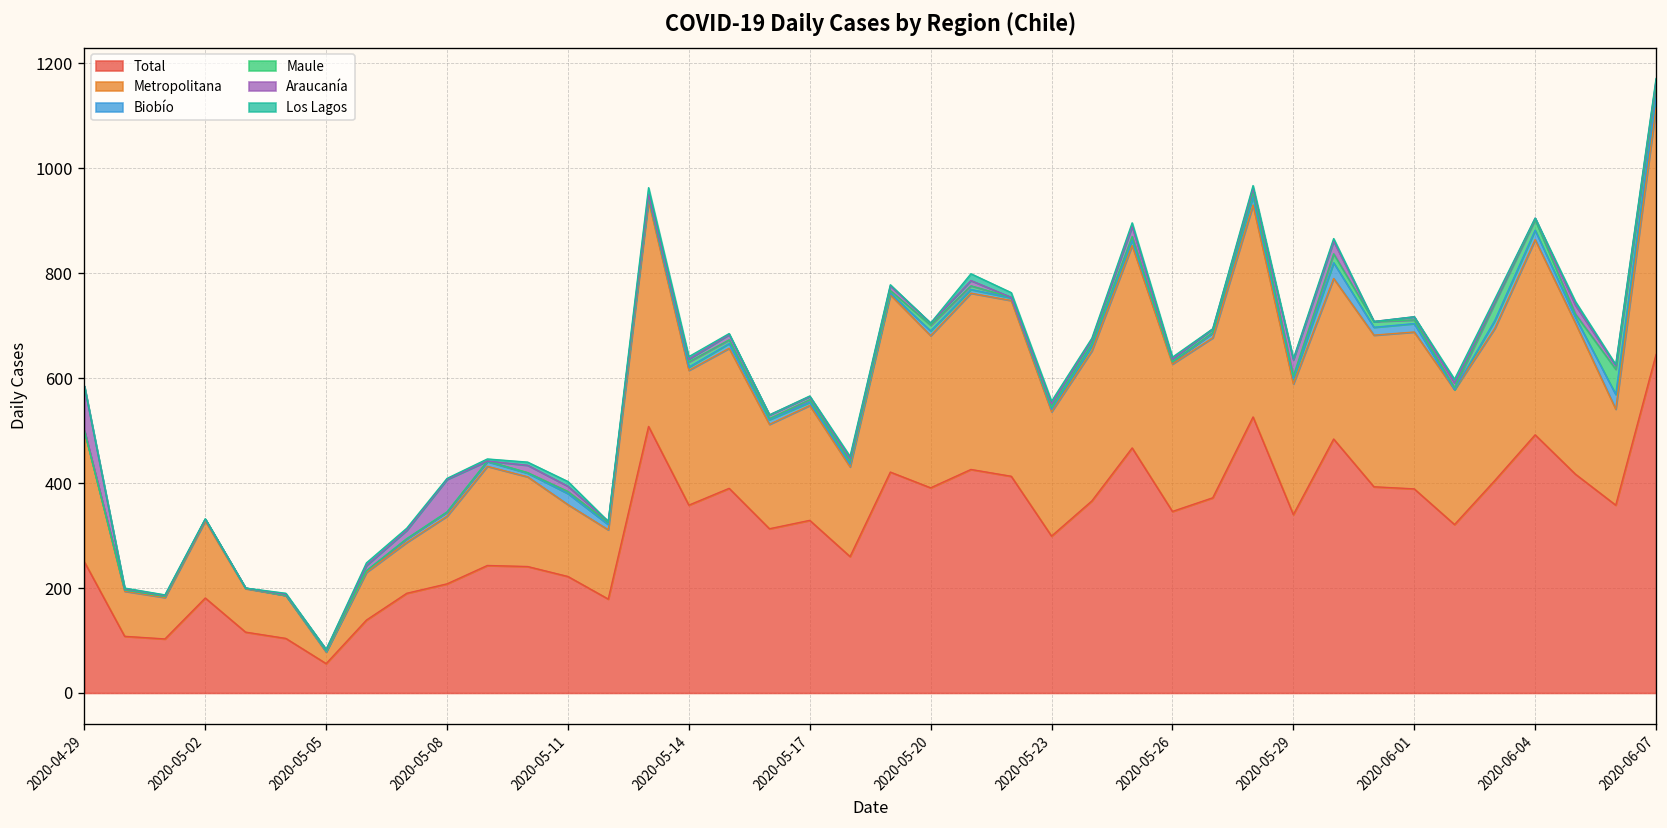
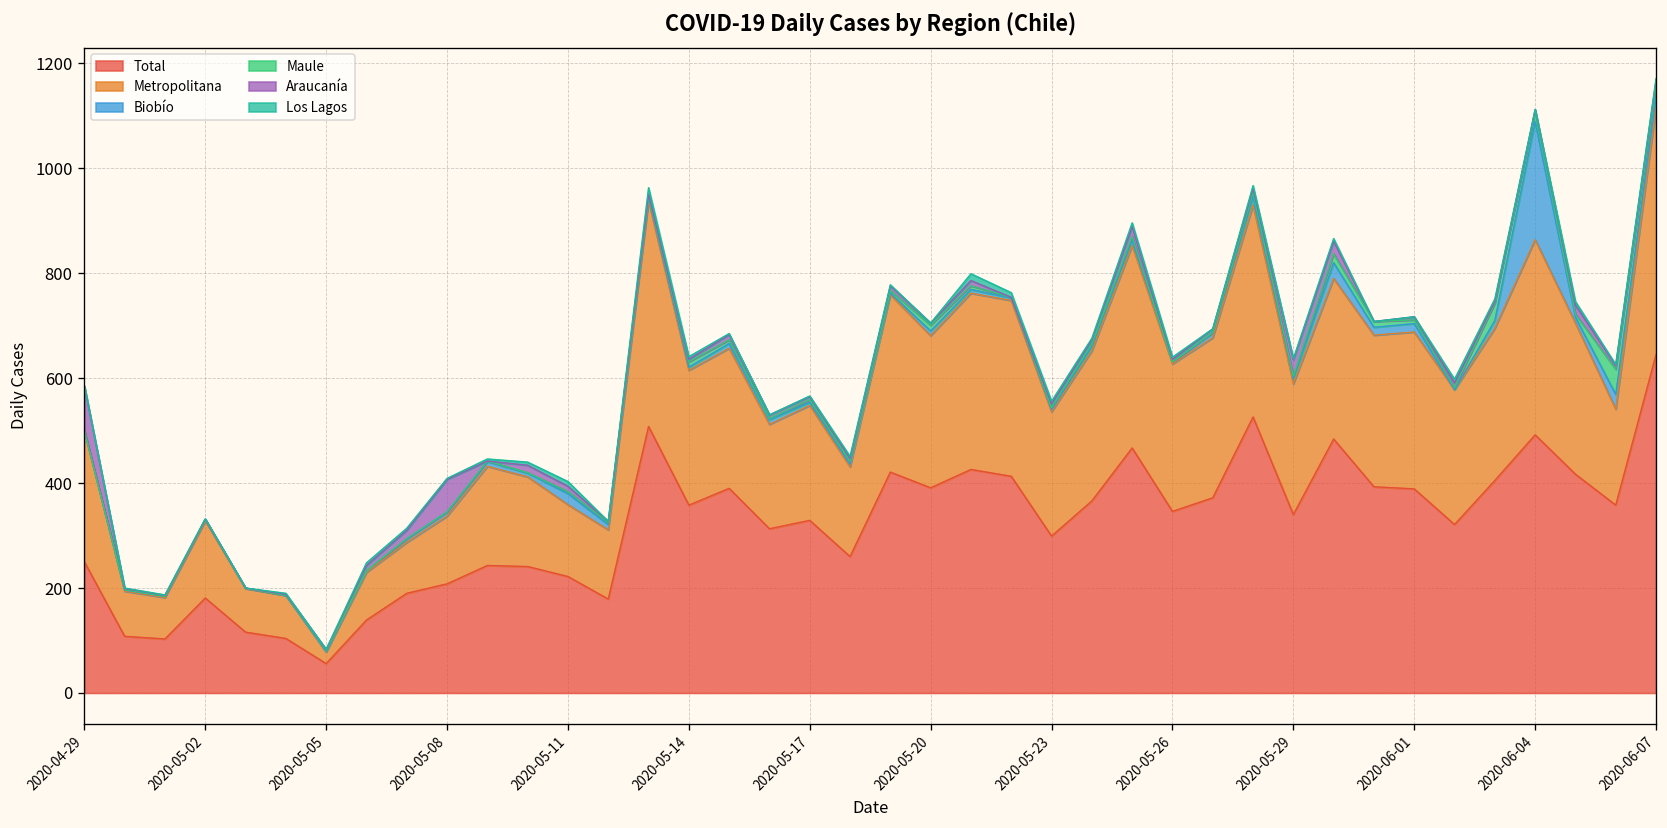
Biobío, 2020-06-04: 20 -> 230
